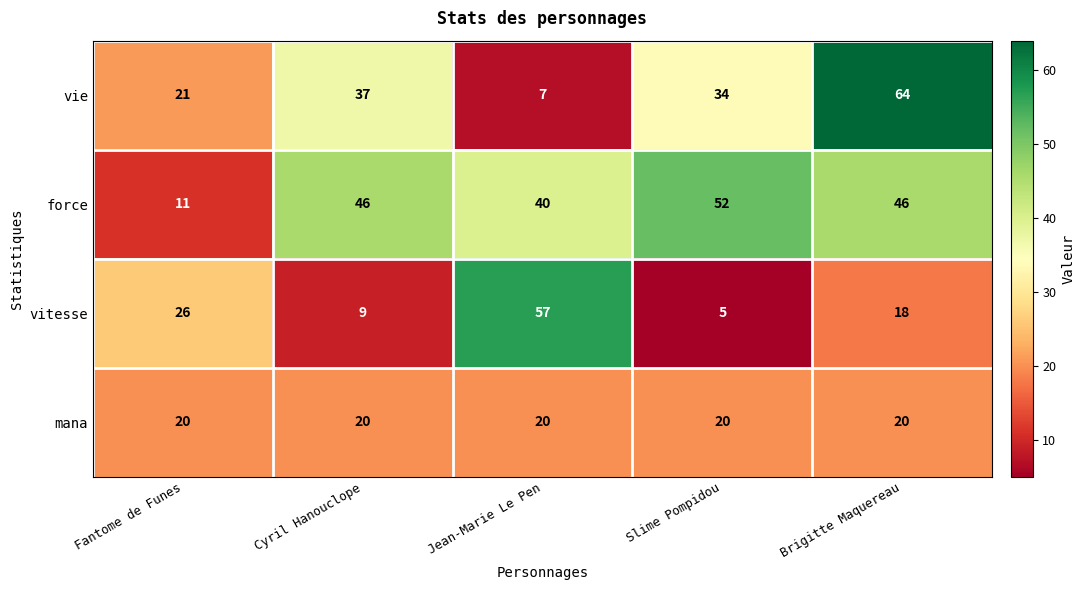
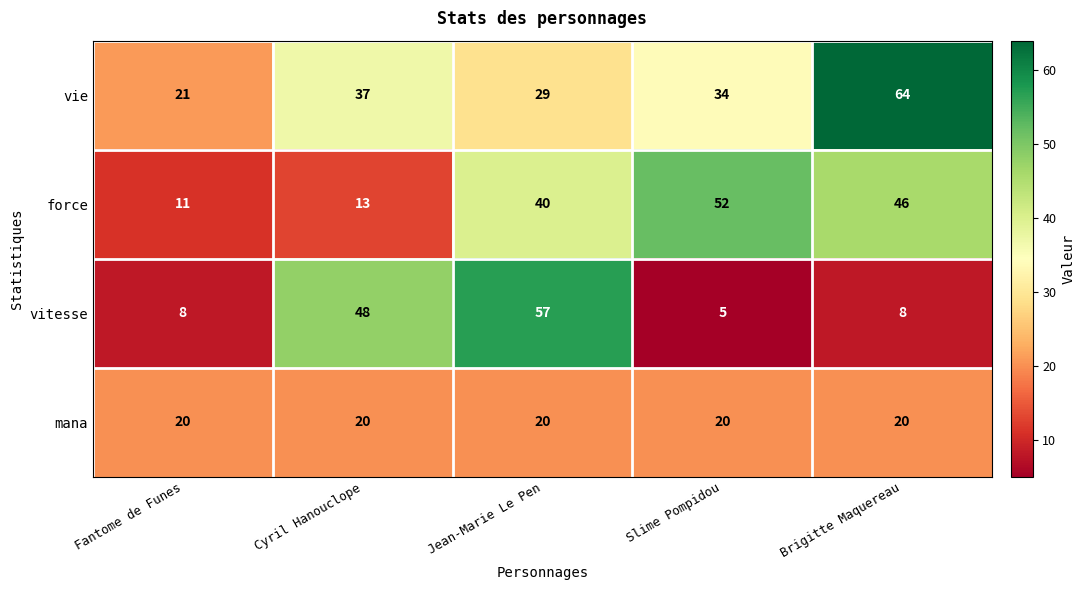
vie, Jean-Marie Le Pen: 7 -> 29
force, Cyril Hanouclope: 46 -> 13
vitesse, Fantome de Funes: 26 -> 8
vitesse, Cyril Hanouclope: 9 -> 48
vitesse, Brigitte Maquereau: 18 -> 8
